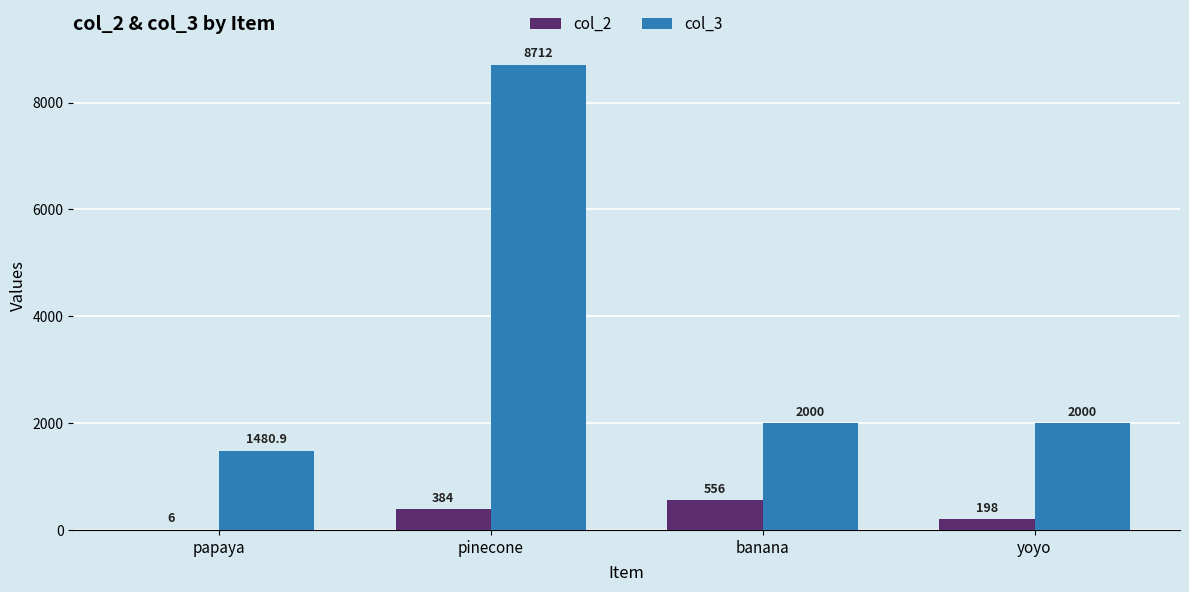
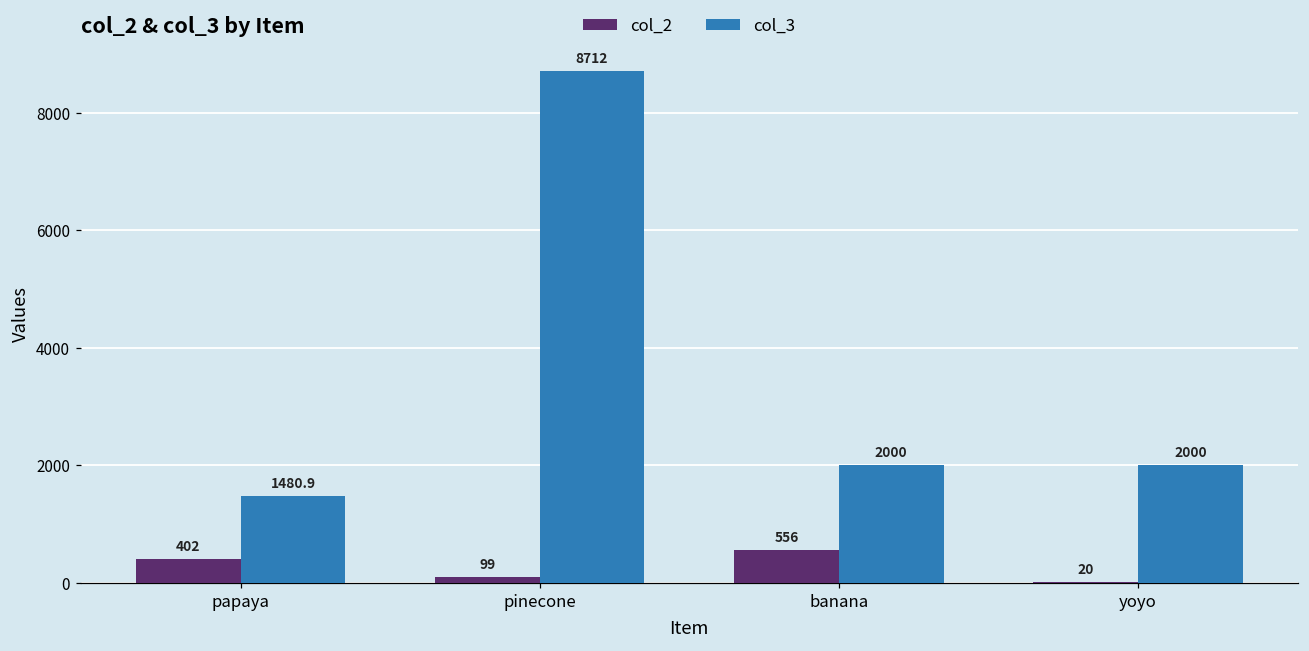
col_2, papaya: 6 -> 402
col_2, pinecone: 384 -> 99
col_2, yoyo: 198 -> 20
